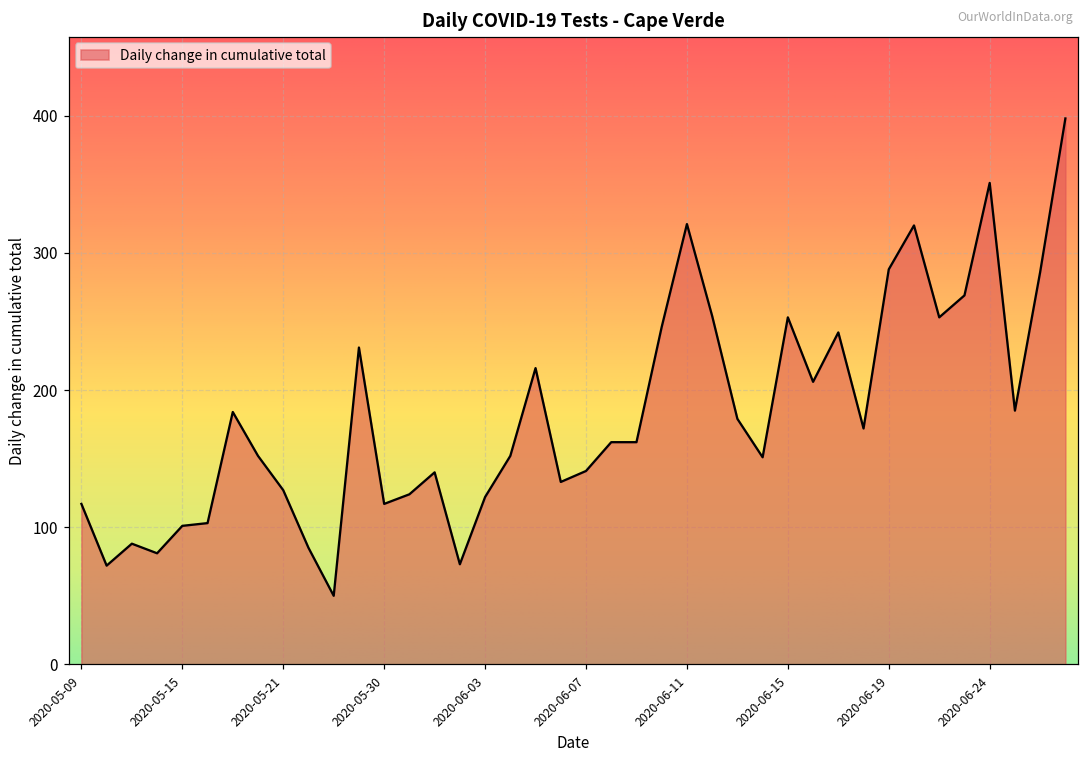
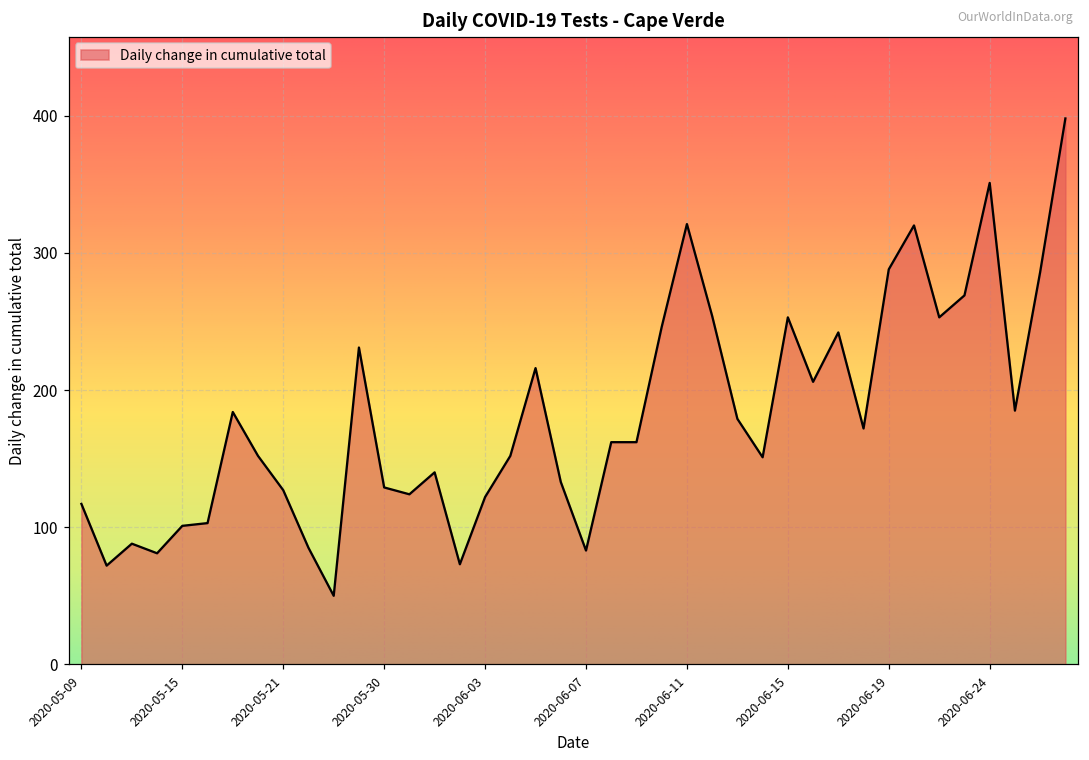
2020-05-30: 117 -> 129
2020-06-07: 141 -> 83
